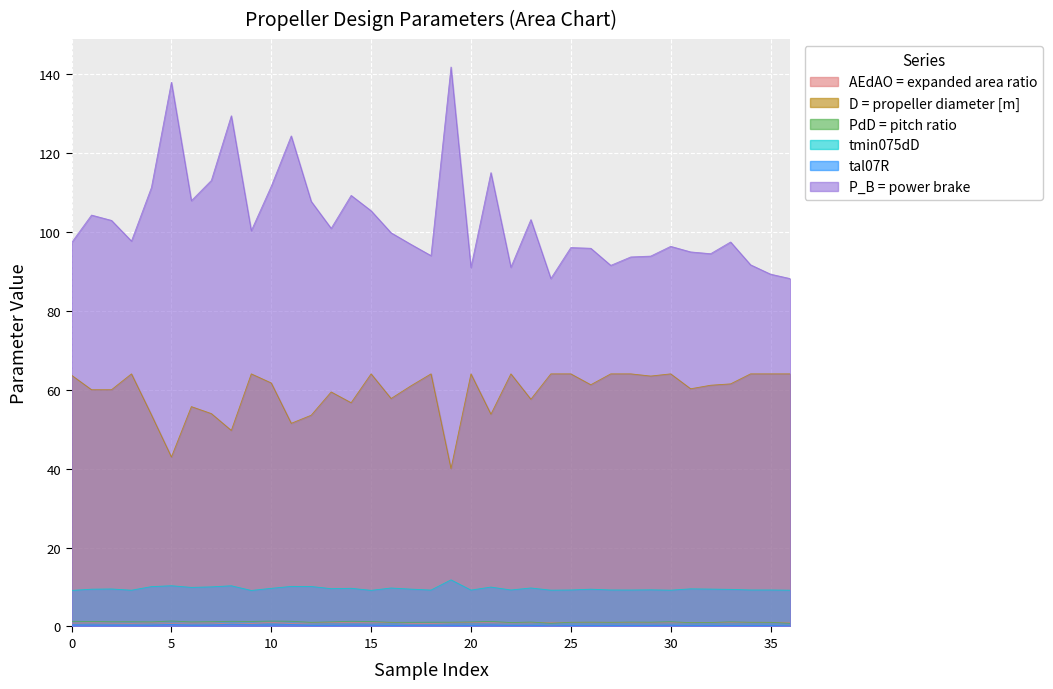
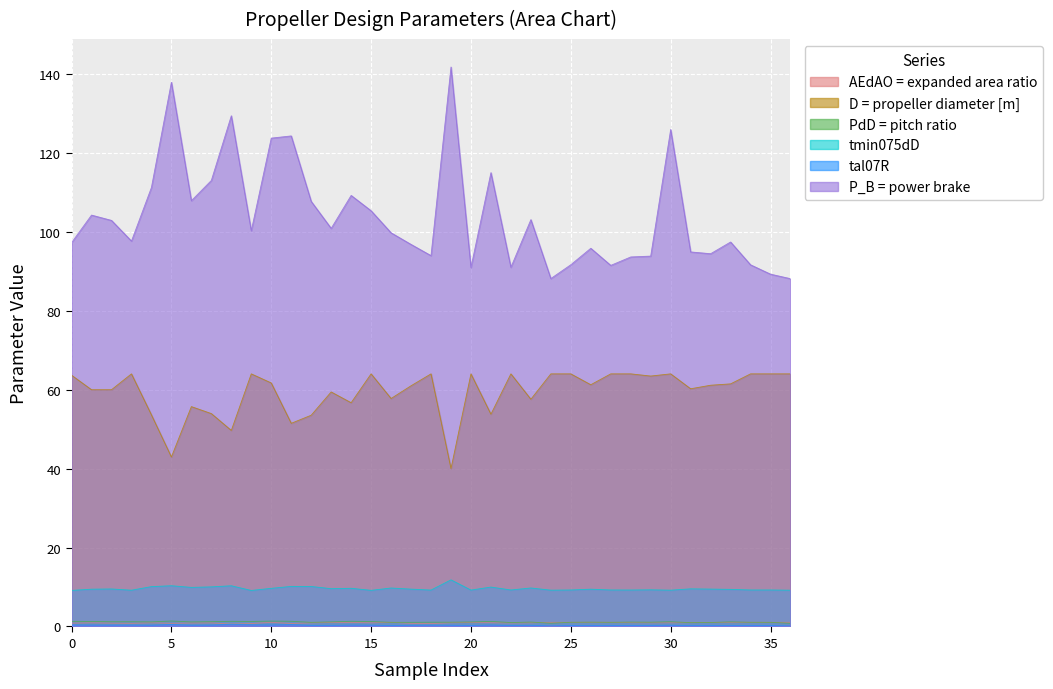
P_B = power brake, 10: 112 -> 124
P_B = power brake, 25: 96 -> 92
P_B = power brake, 30: 96 -> 126
